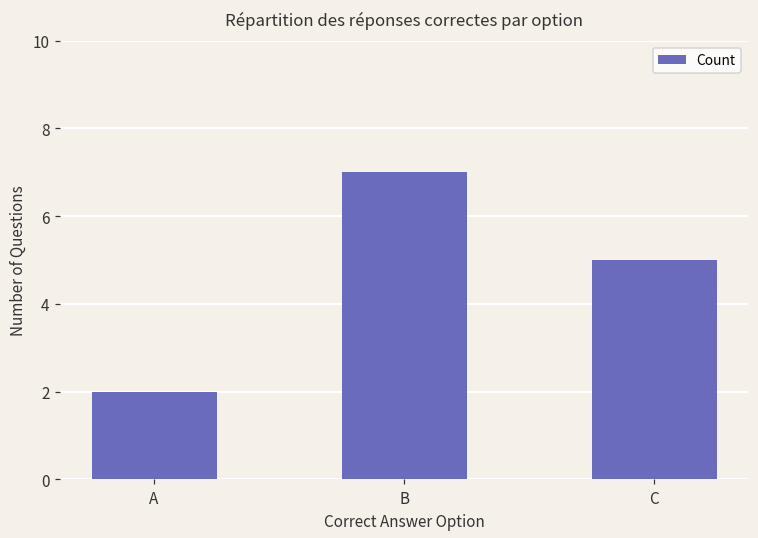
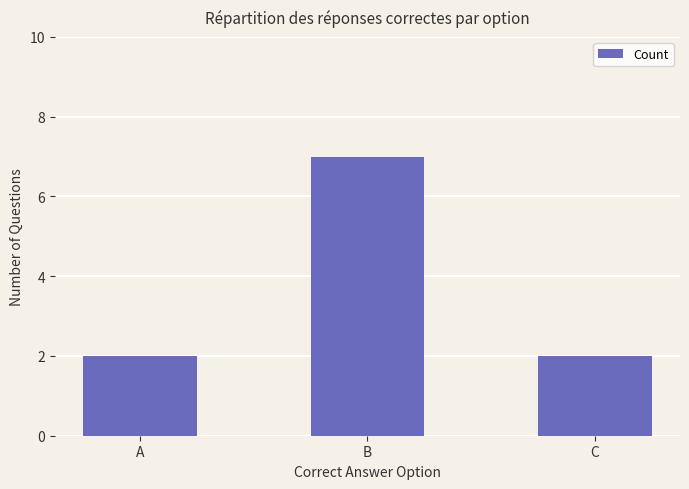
C: 5 -> 2
